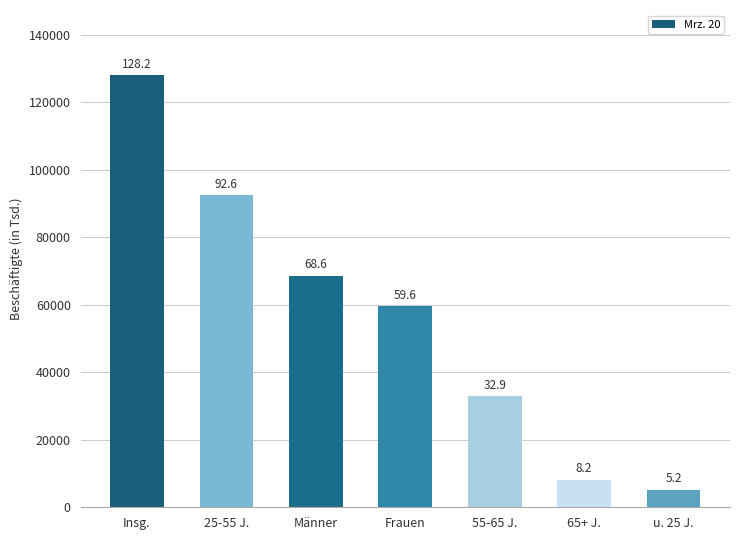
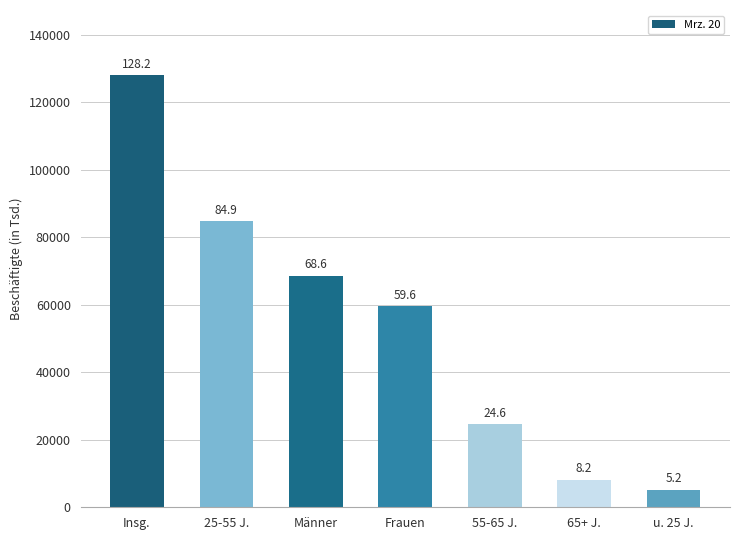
25-55 J.: 92.6 -> 84.9
55-65 J.: 32.9 -> 24.6
